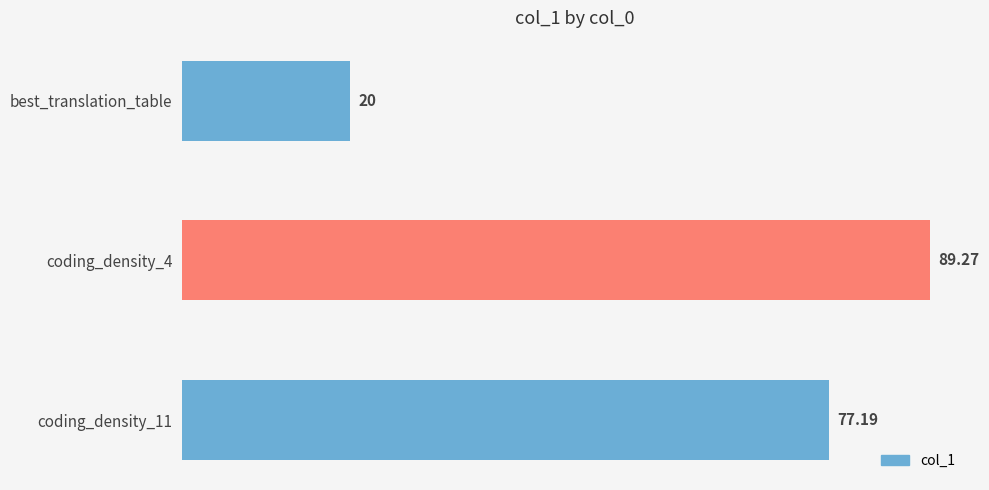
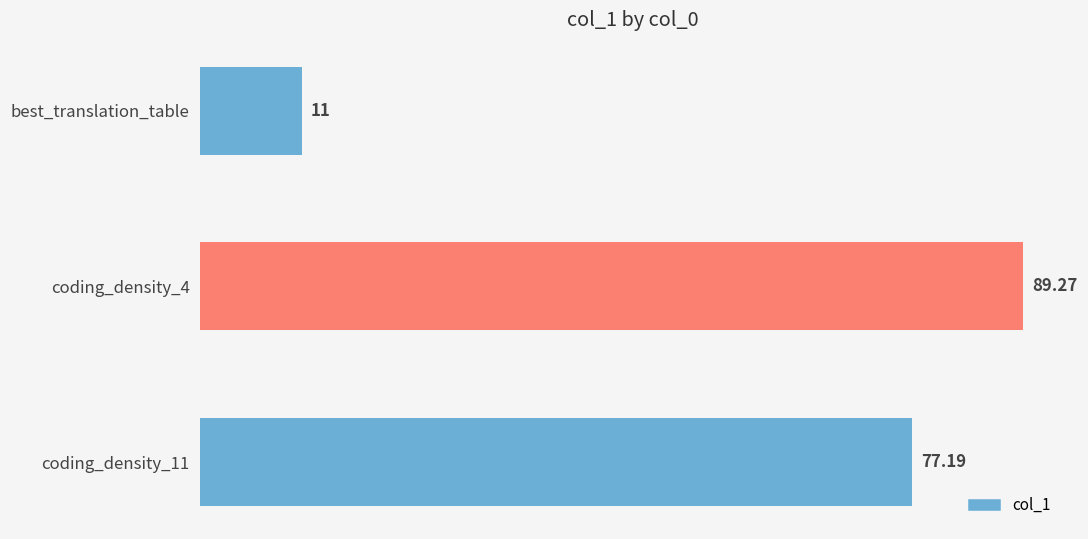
best_translation_table: 20 -> 11
